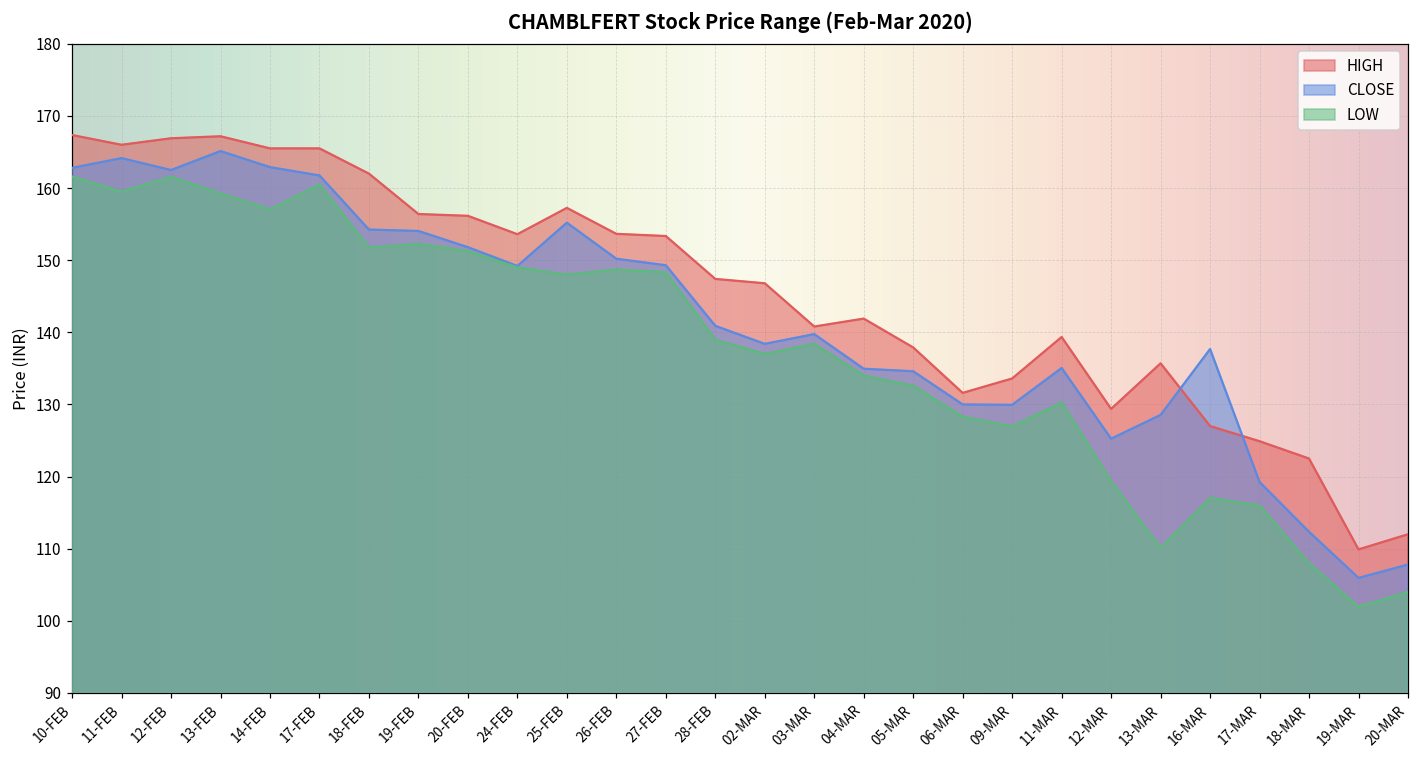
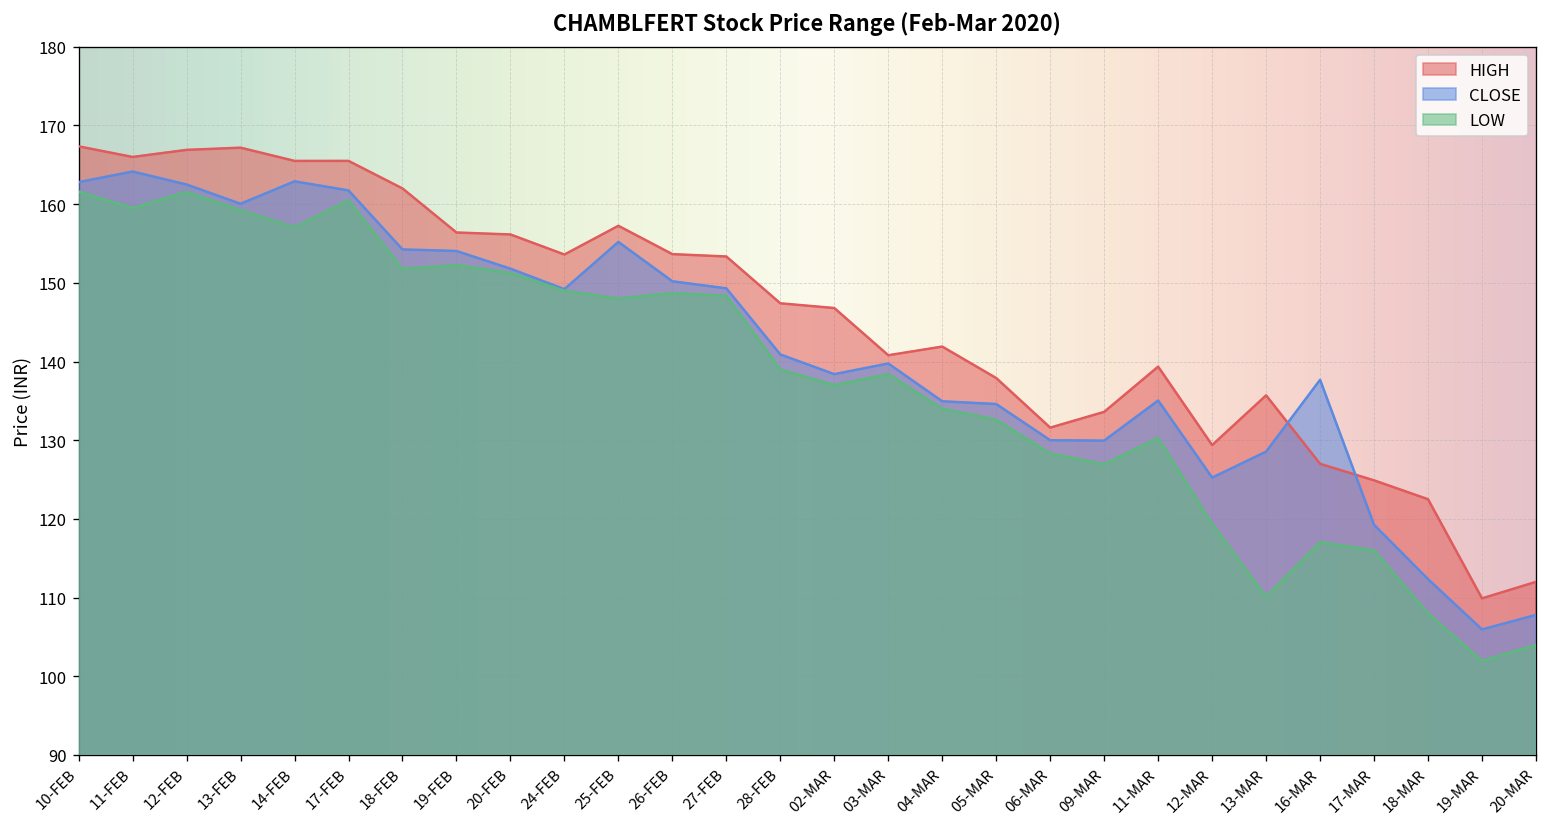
CLOSE, 13-FEB: 165 -> 160
